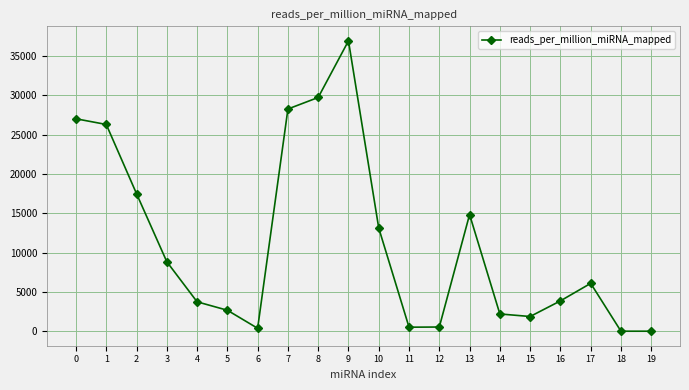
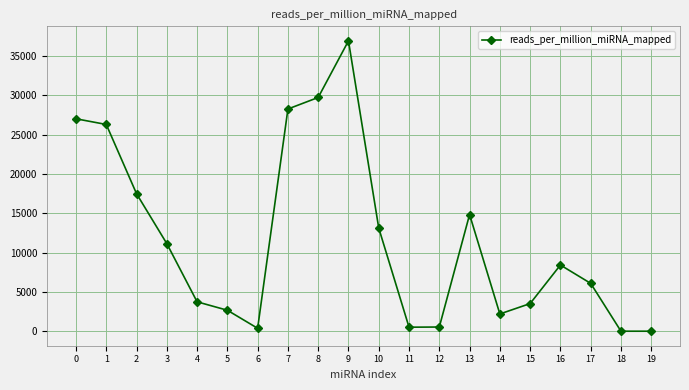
3: 9000 -> 11000
15: 2000 -> 4000
16: 4000 -> 8000
